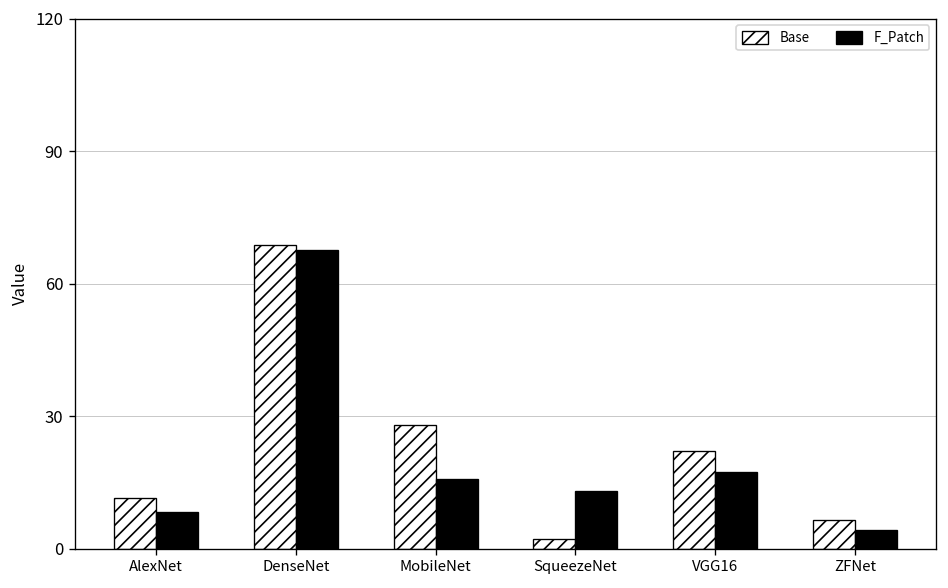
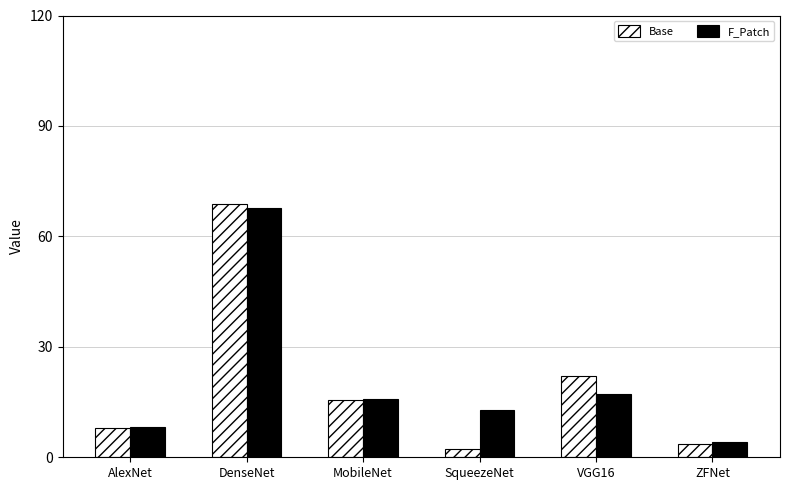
Base, AlexNet: 11 -> 8
Base, MobileNet: 28 -> 16
Base, ZFNet: 6 -> 4
